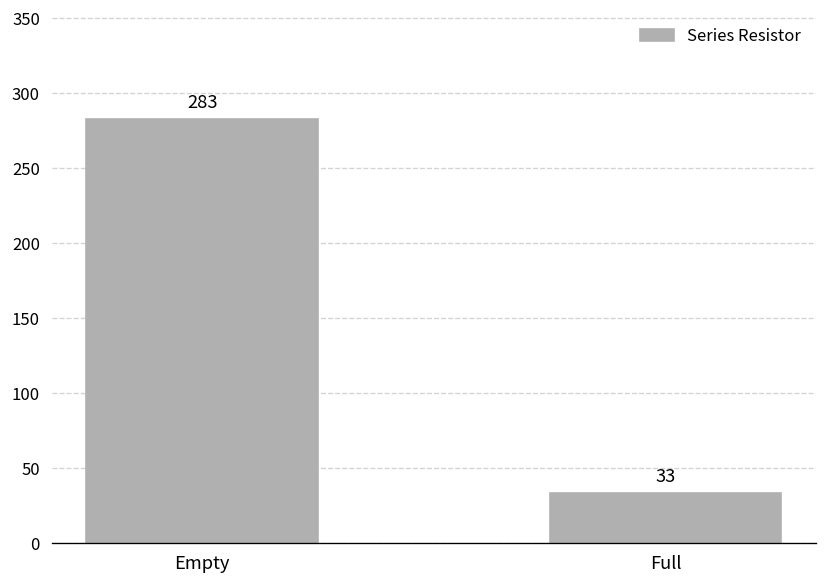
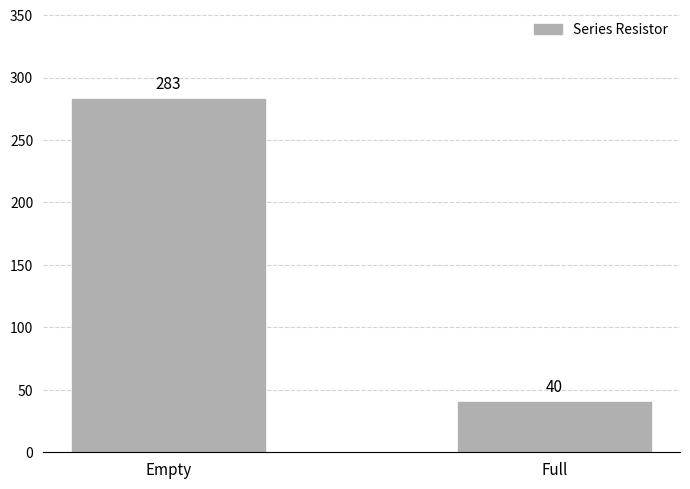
Full: 33 -> 40
